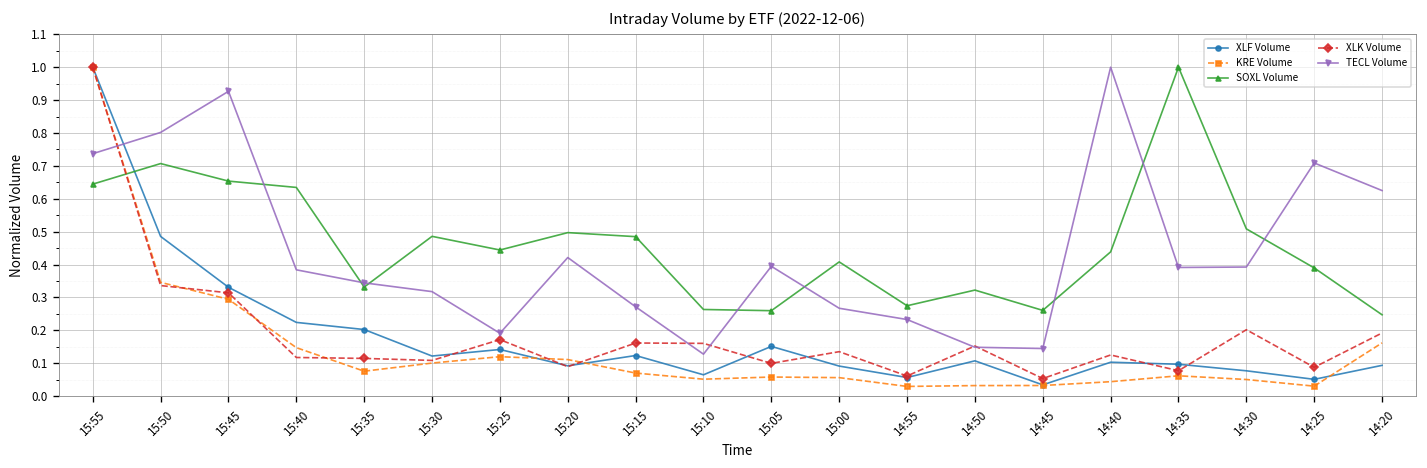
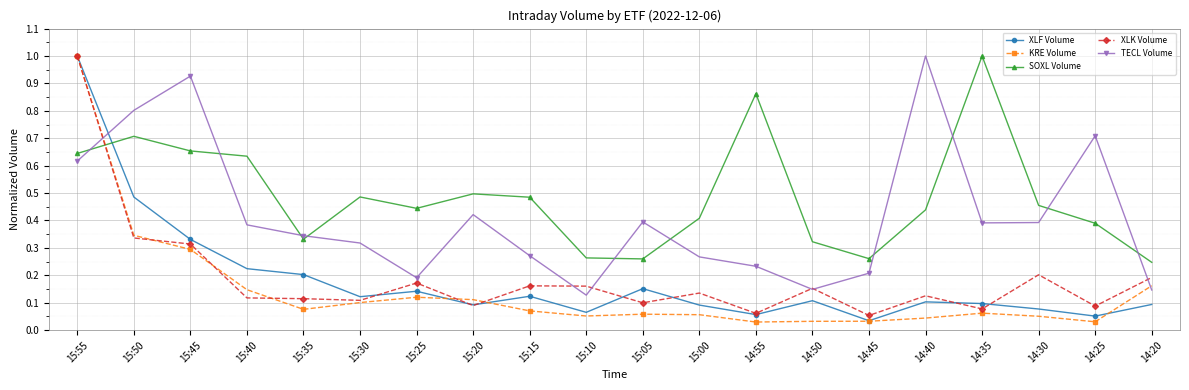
TECL Volume, 15:55: 0.74 -> 0.62
SOXL Volume, 14:55: 0.27 -> 0.86
TECL Volume, 14:45: 0.14 -> 0.21
SOXL Volume, 14:30: 0.51 -> 0.46
TECL Volume, 14:20: 0.63 -> 0.15
